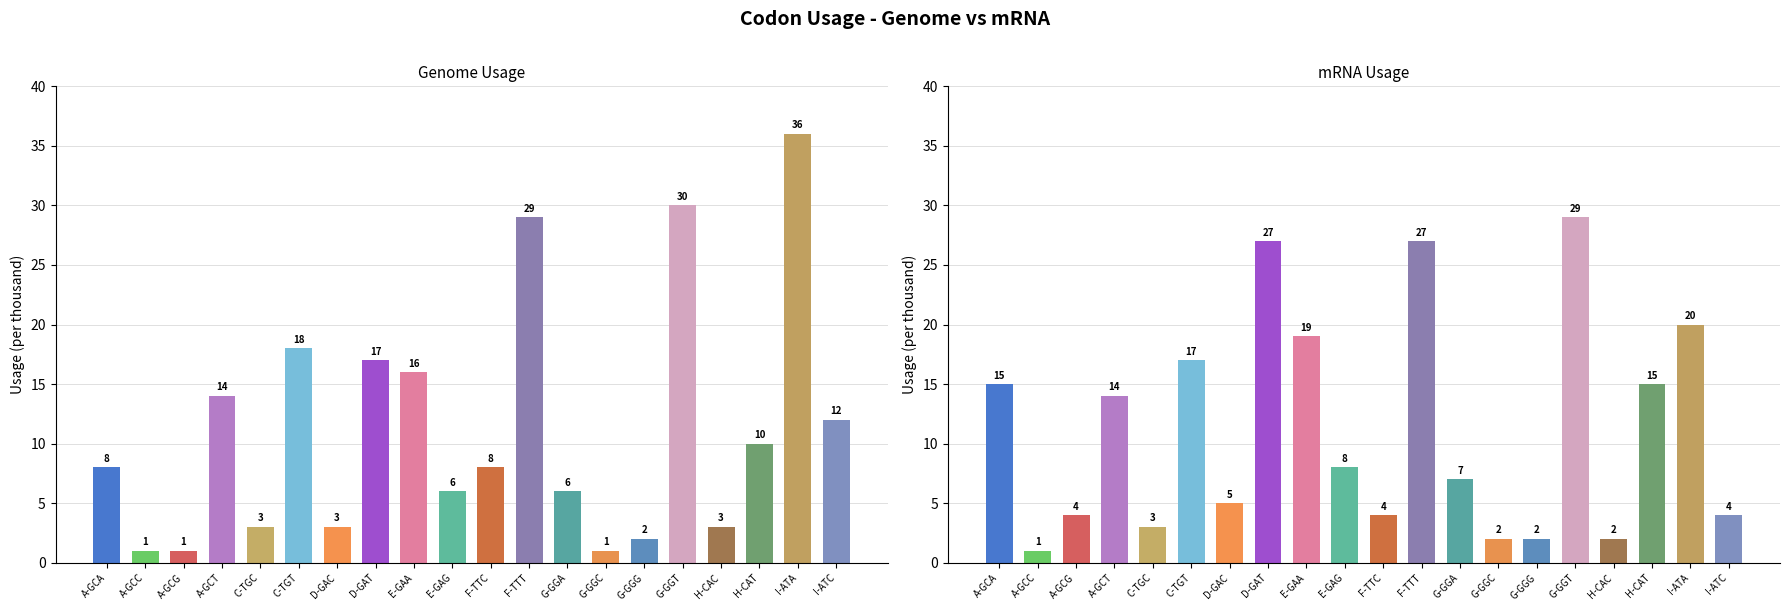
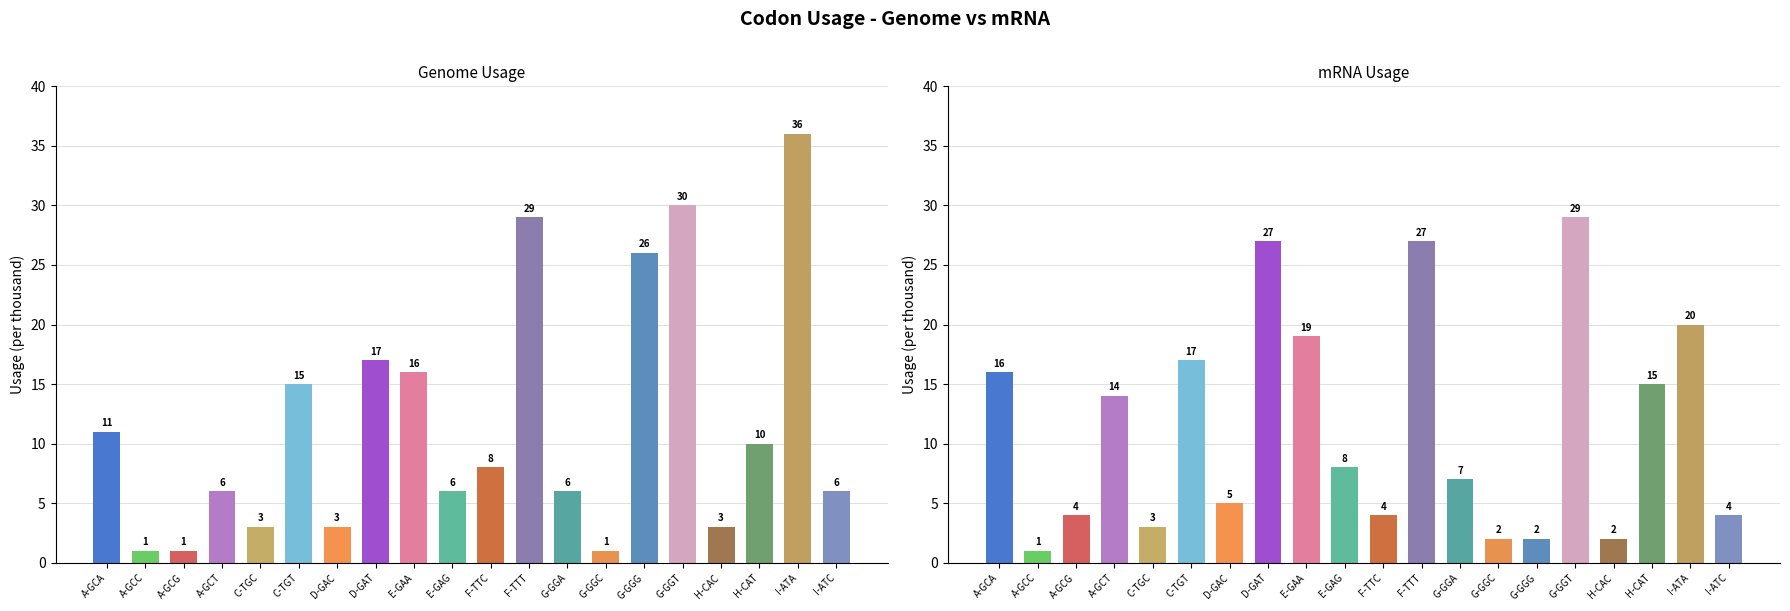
Genome Usage, A-GCA: 8 -> 11
Genome Usage, A-GCT: 14 -> 6
Genome Usage, C-TGT: 18 -> 15
Genome Usage, G-GGG: 2 -> 26
Genome Usage, I-ATC: 12 -> 6
mRNA Usage, A-GCA: 15 -> 16
